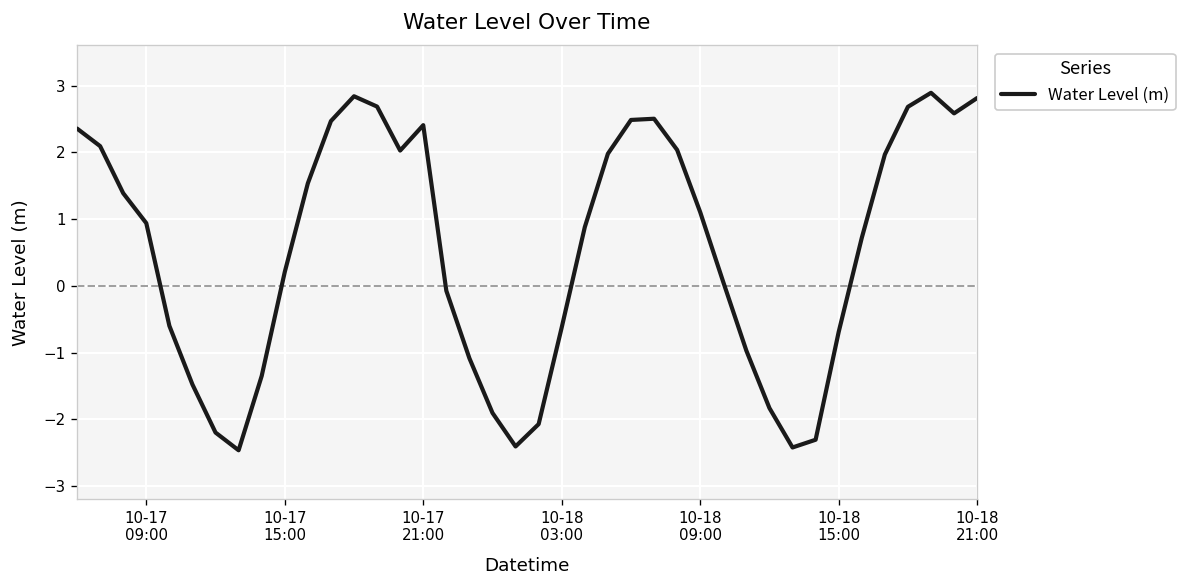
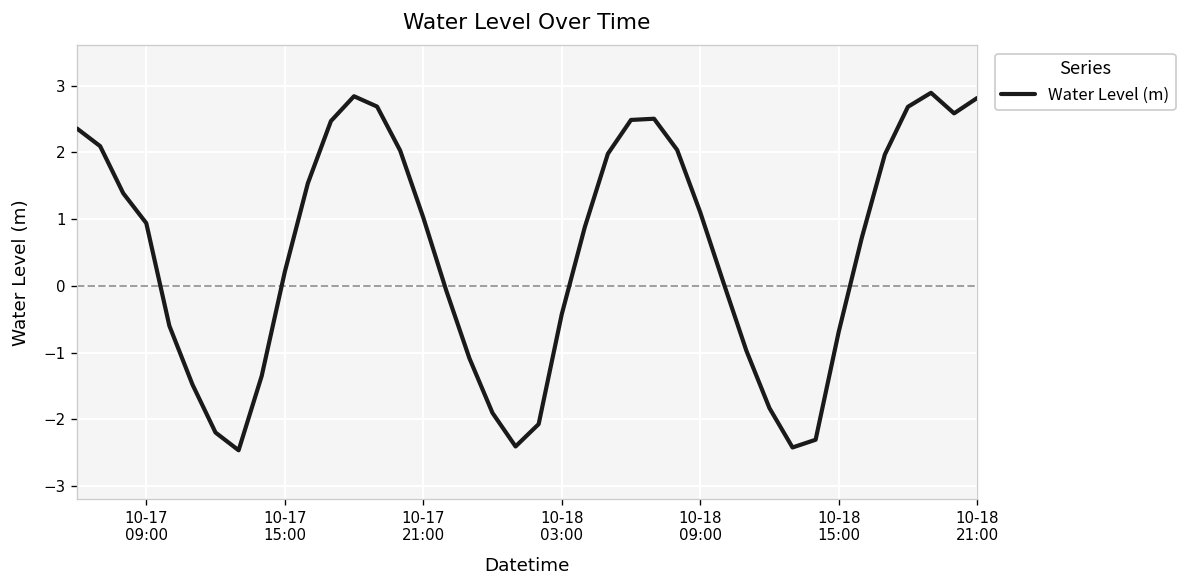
10-17 21:00: 2.4 -> 1.0
10-18 03:00: -0.6 -> -0.4
